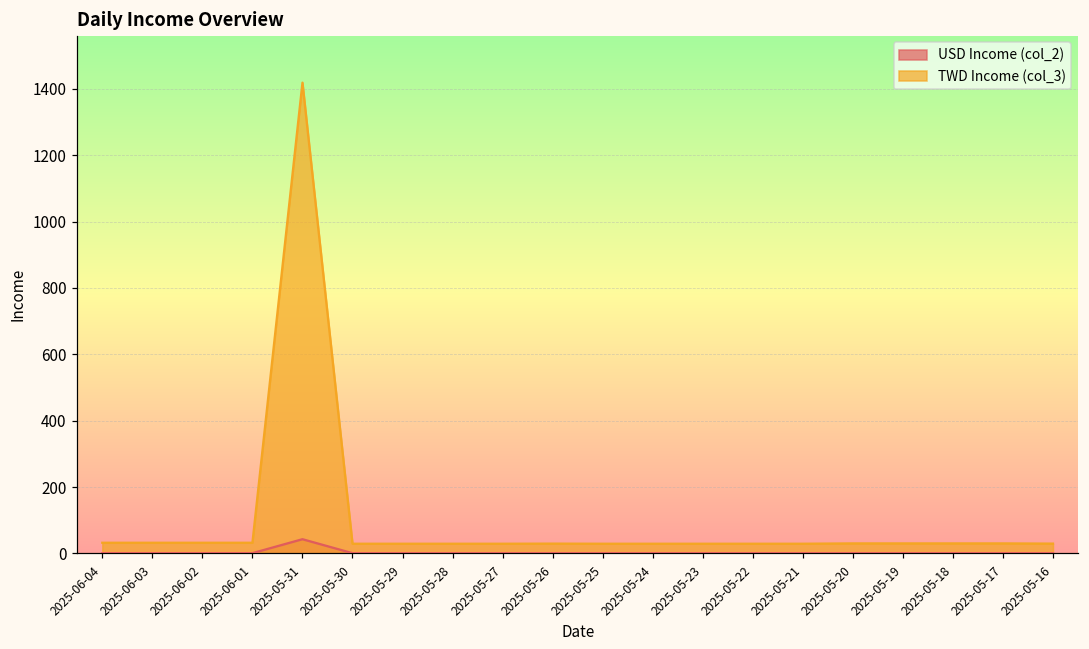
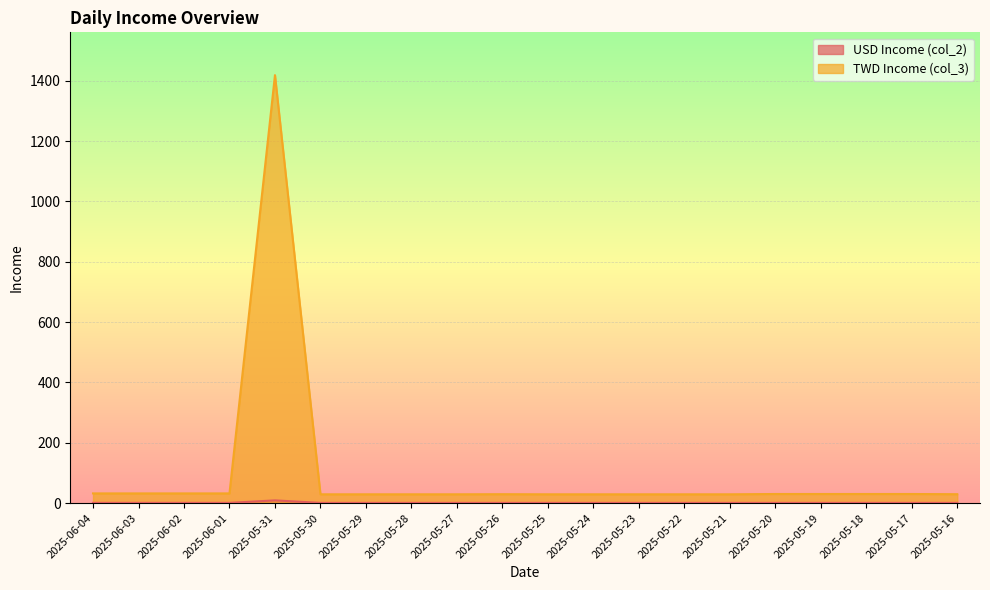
USD Income (col_2), 2025-05-31: 40 -> 10
